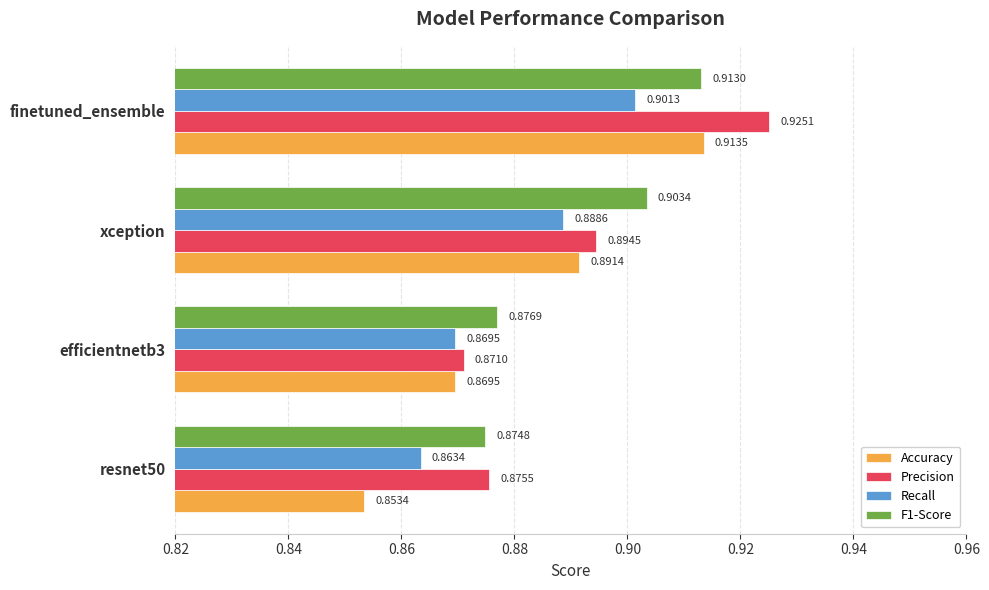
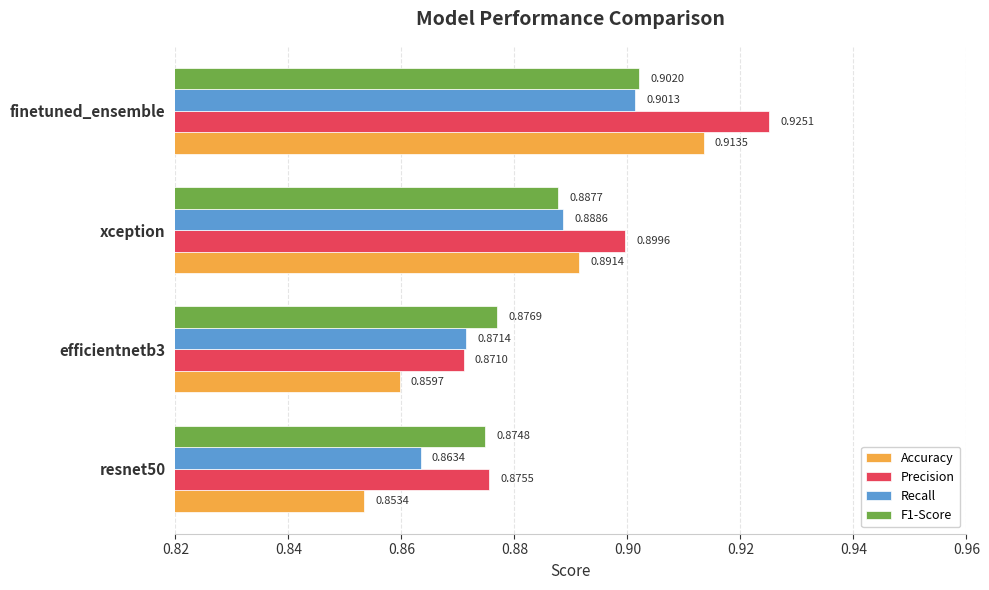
F1-Score, finetuned_ensemble: 0.9130 -> 0.9020
F1-Score, xception: 0.9034 -> 0.8877
Precision, xception: 0.8945 -> 0.8996
Recall, efficientnetb3: 0.8695 -> 0.8714
Accuracy, efficientnetb3: 0.8695 -> 0.8597
